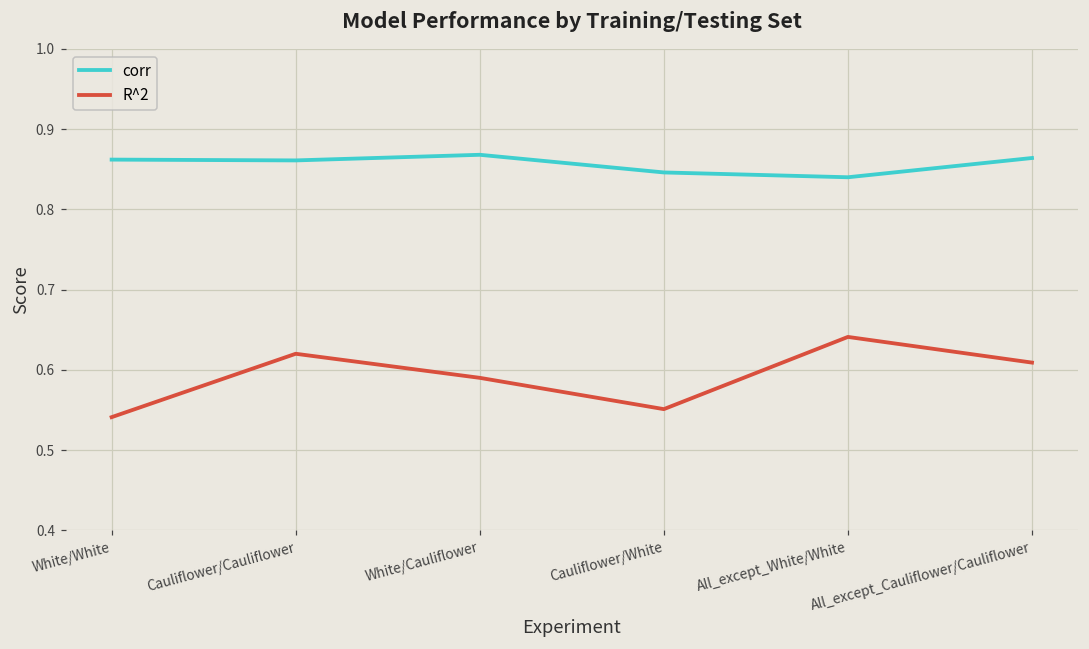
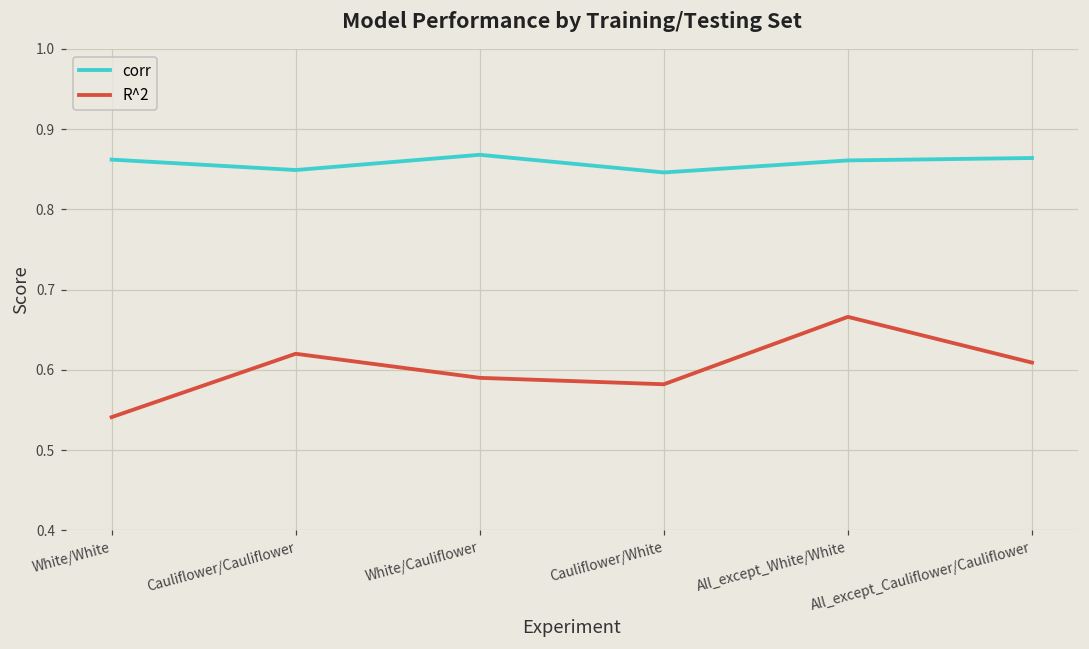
corr, Cauliflower/Cauliflower: 0.86 -> 0.85
R^2, Cauliflower/White: 0.55 -> 0.58
corr, All_except_White/White: 0.84 -> 0.86
R^2, All_except_White/White: 0.64 -> 0.67
